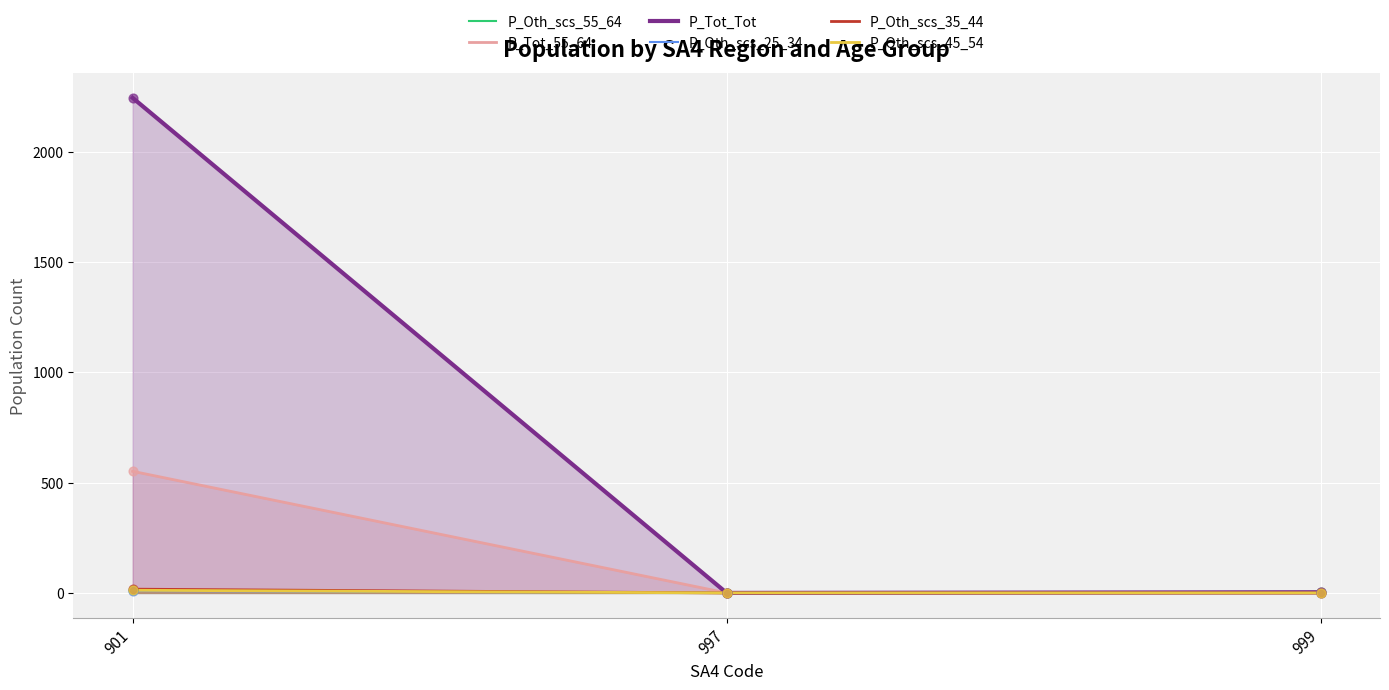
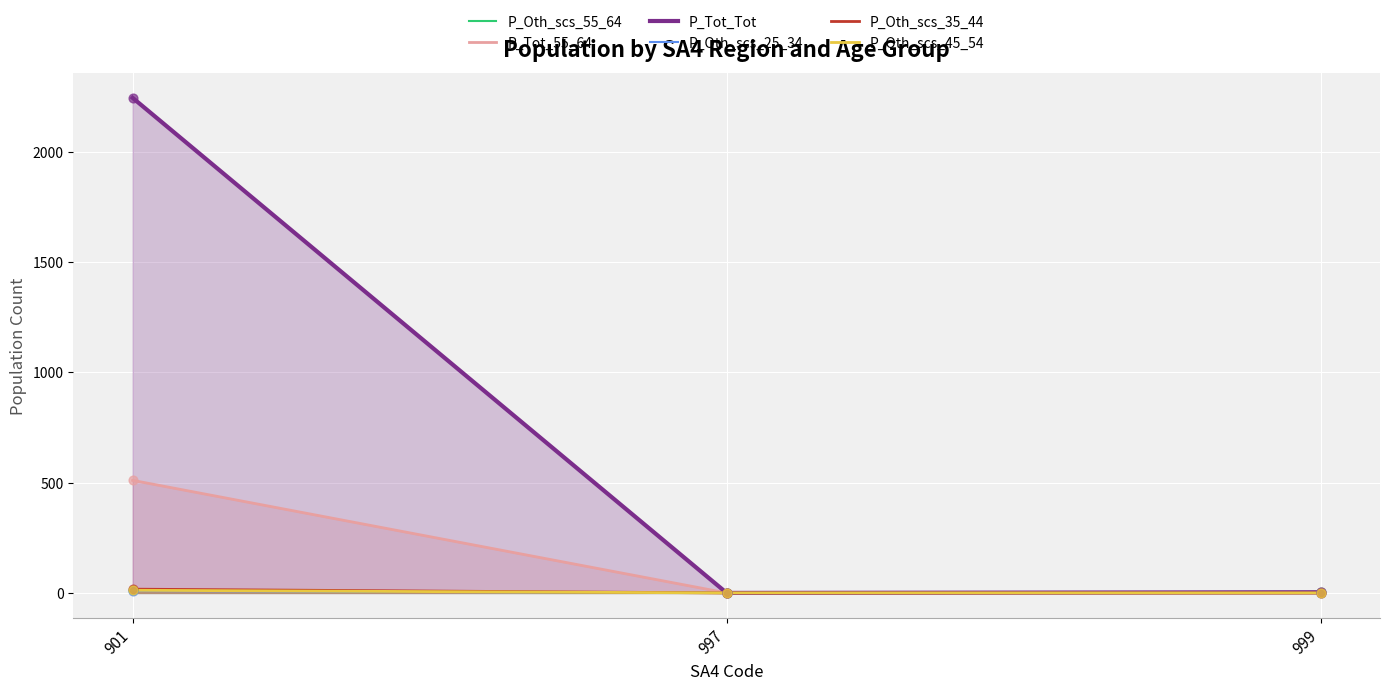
P_Tot_55_64, 901: 550 -> 510
